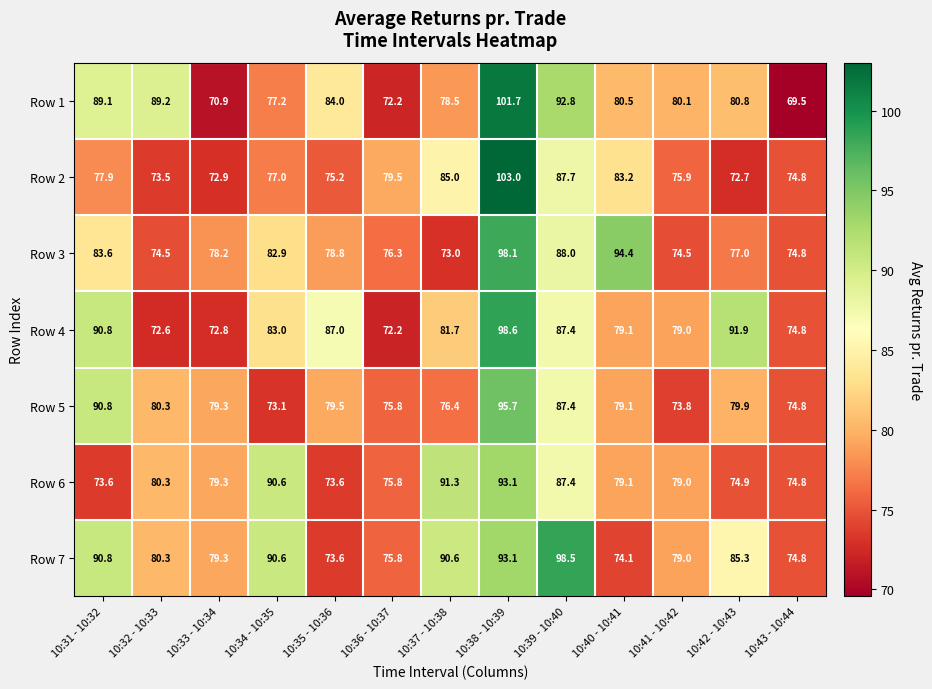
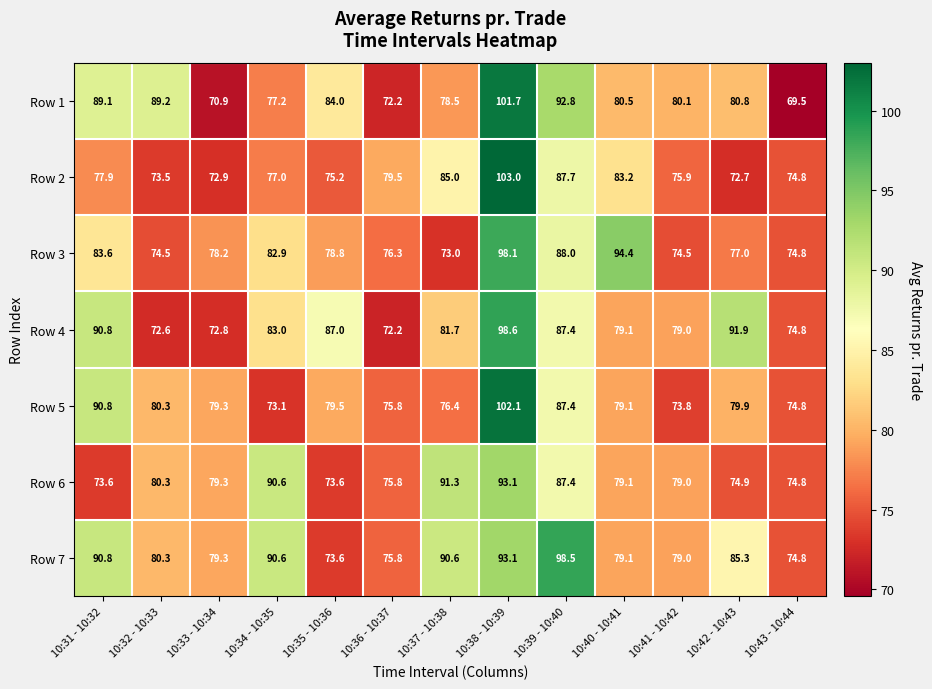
Row 5, 10:38 - 10:39: 95.7 -> 102.1
Row 7, 10:40 - 10:41: 74.1 -> 79.1
